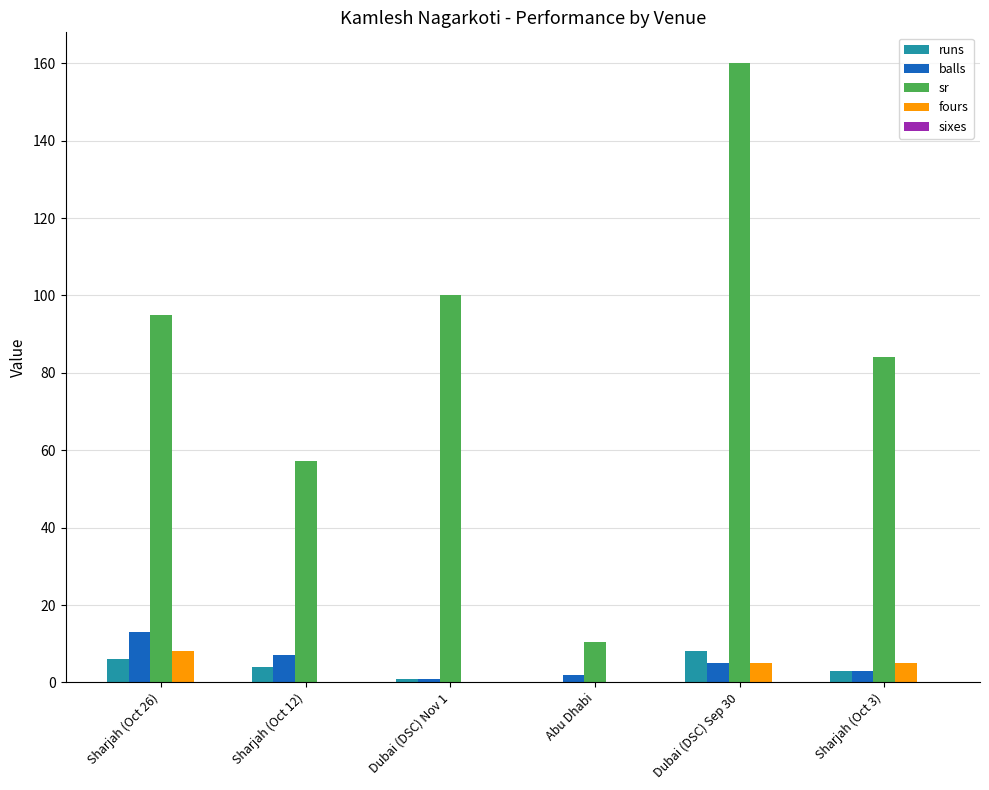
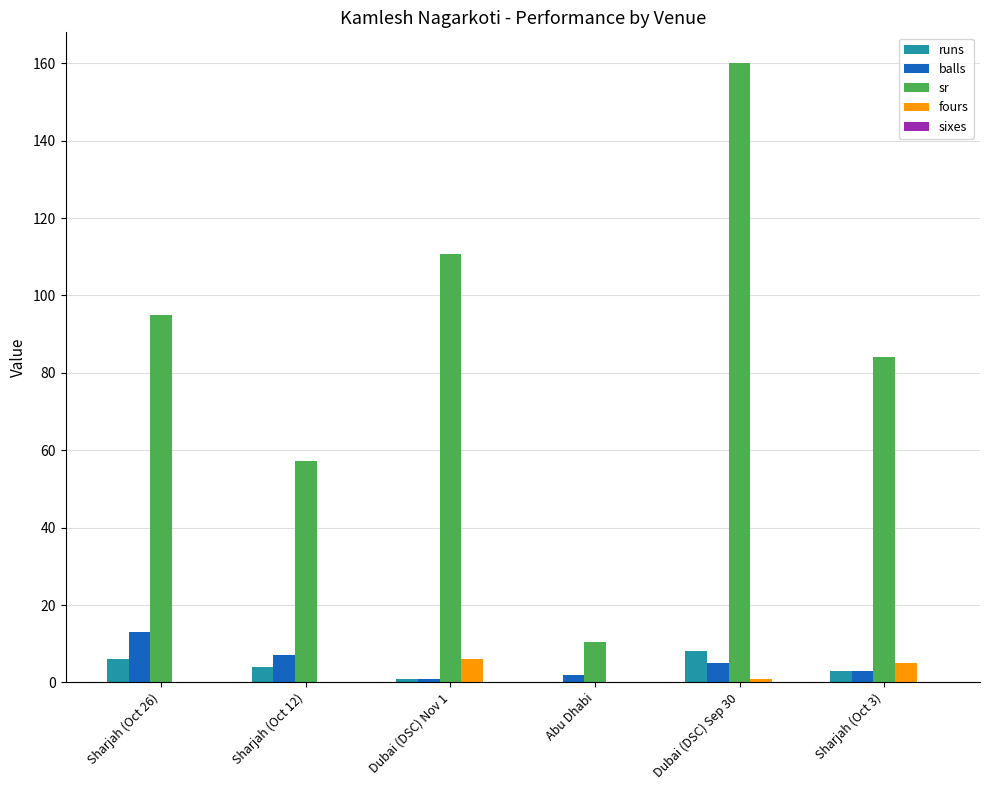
fours, Sharjah (Oct 26): 8 -> 0
sr, Dubai (DSC) Nov 1: 100 -> 111
fours, Dubai (DSC) Nov 1: 0 -> 6
fours, Dubai (DSC) Sep 30: 5 -> 1
